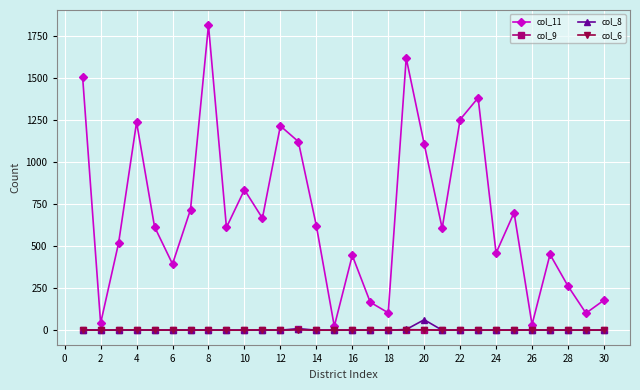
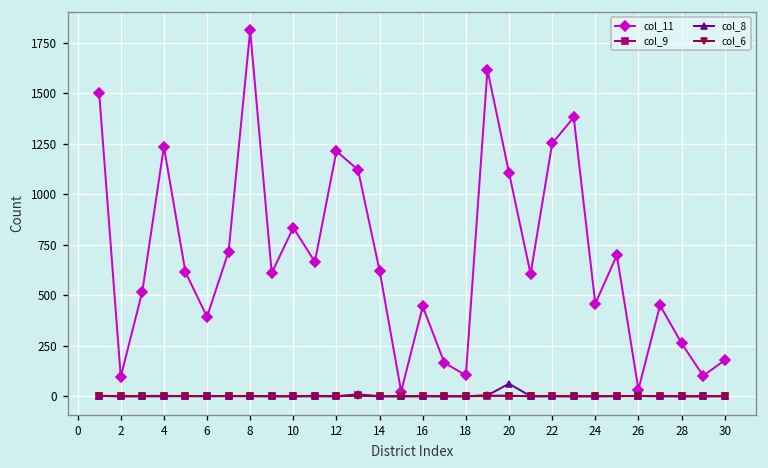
col_11, 2: 40 -> 100
